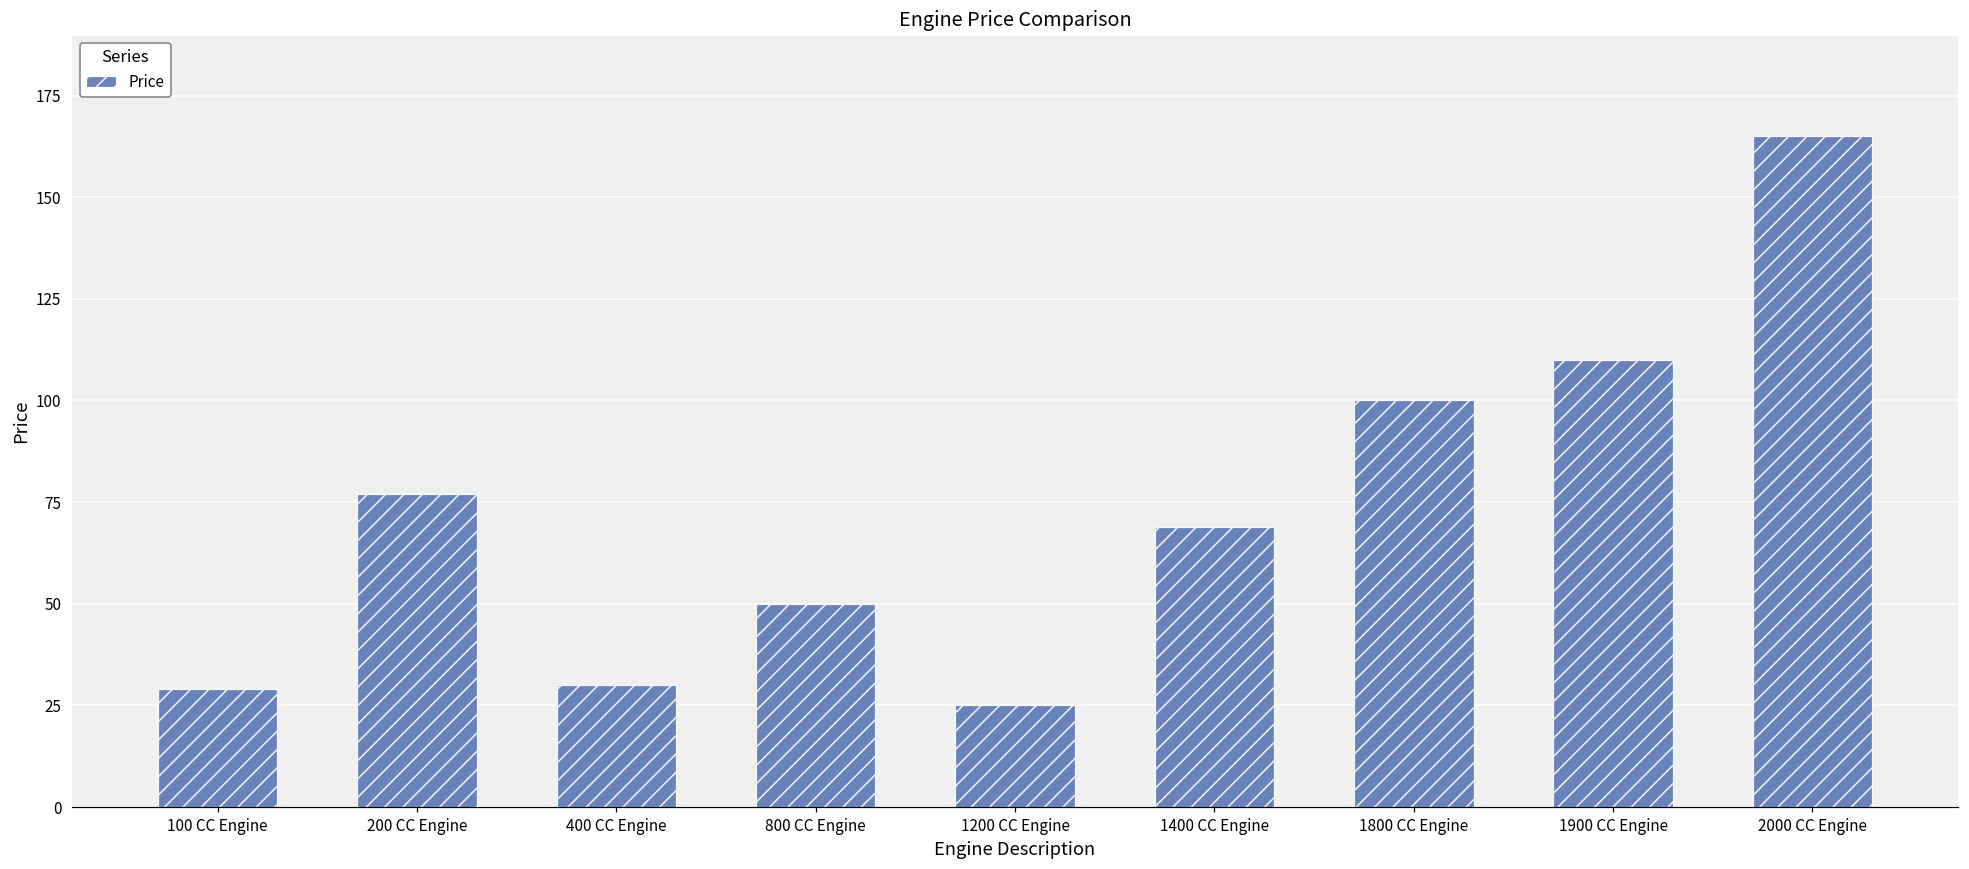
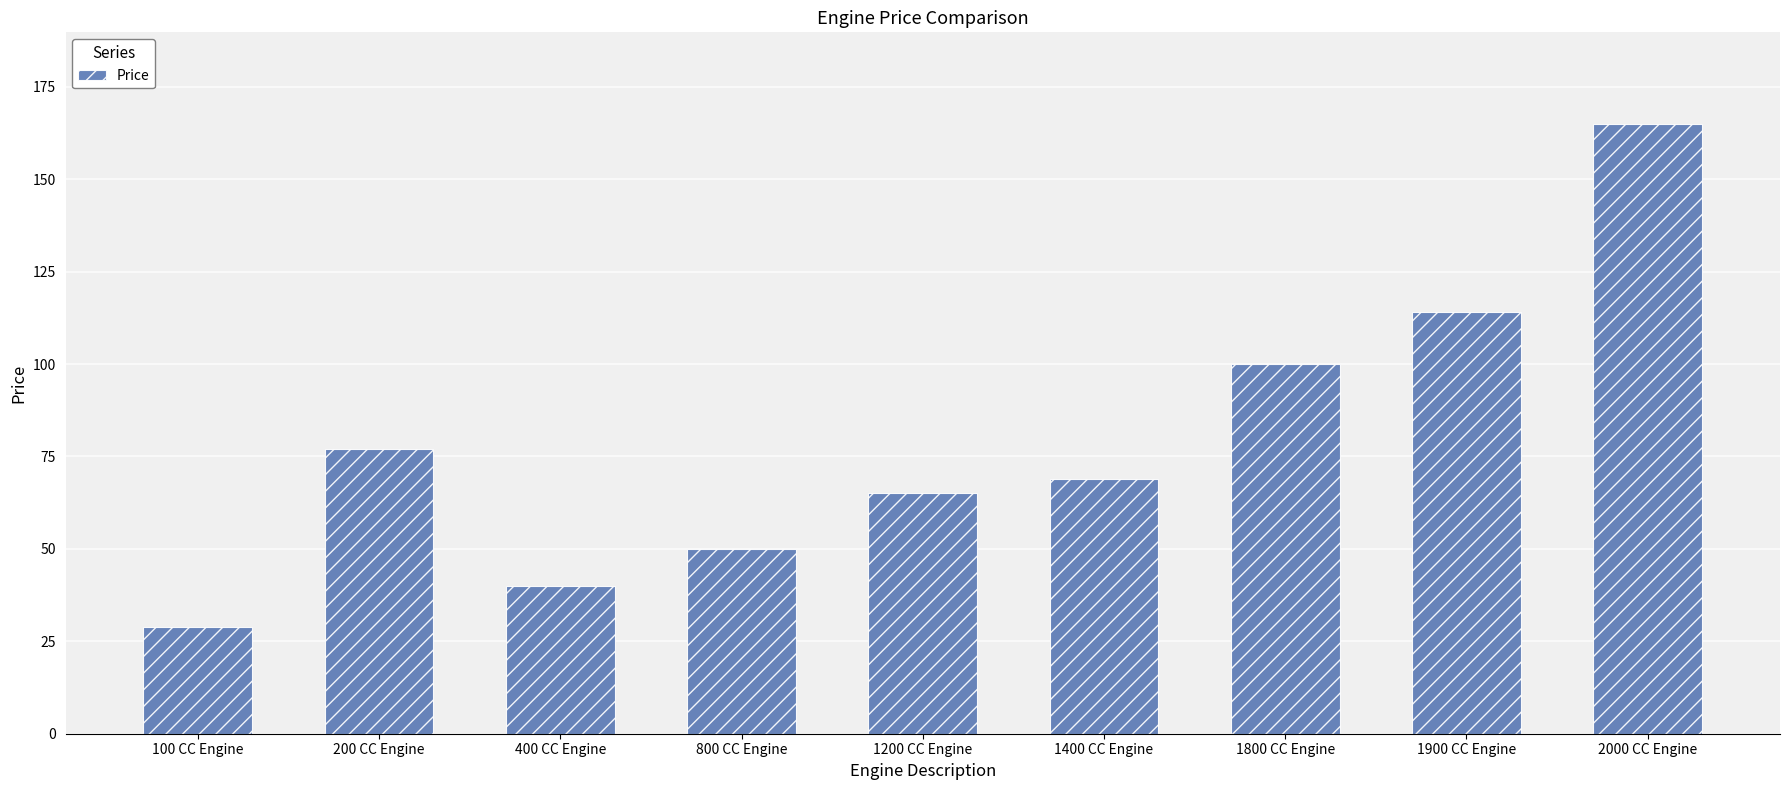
400 CC Engine: 30 -> 40
1200 CC Engine: 25 -> 65
1900 CC Engine: 110 -> 114
